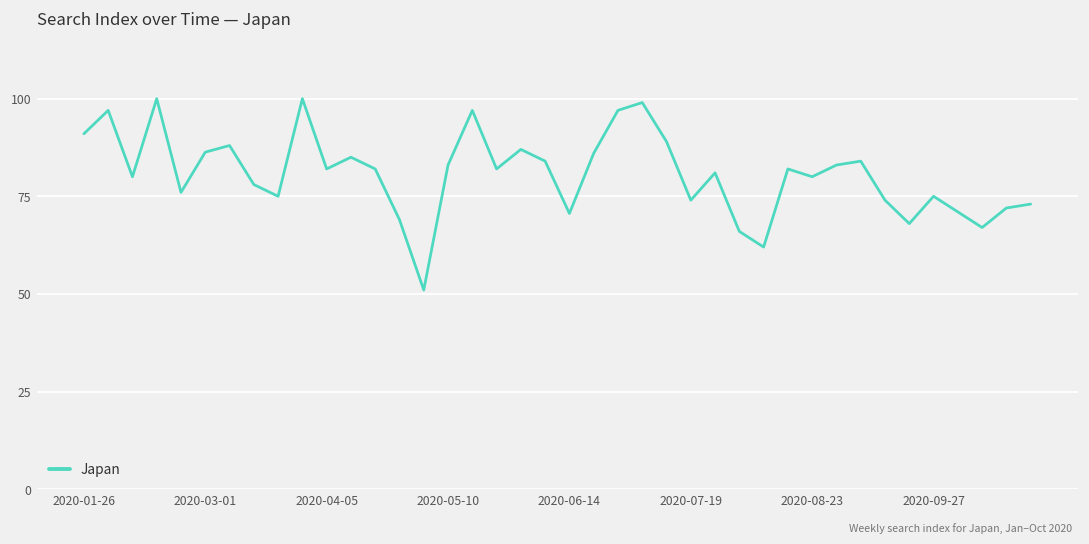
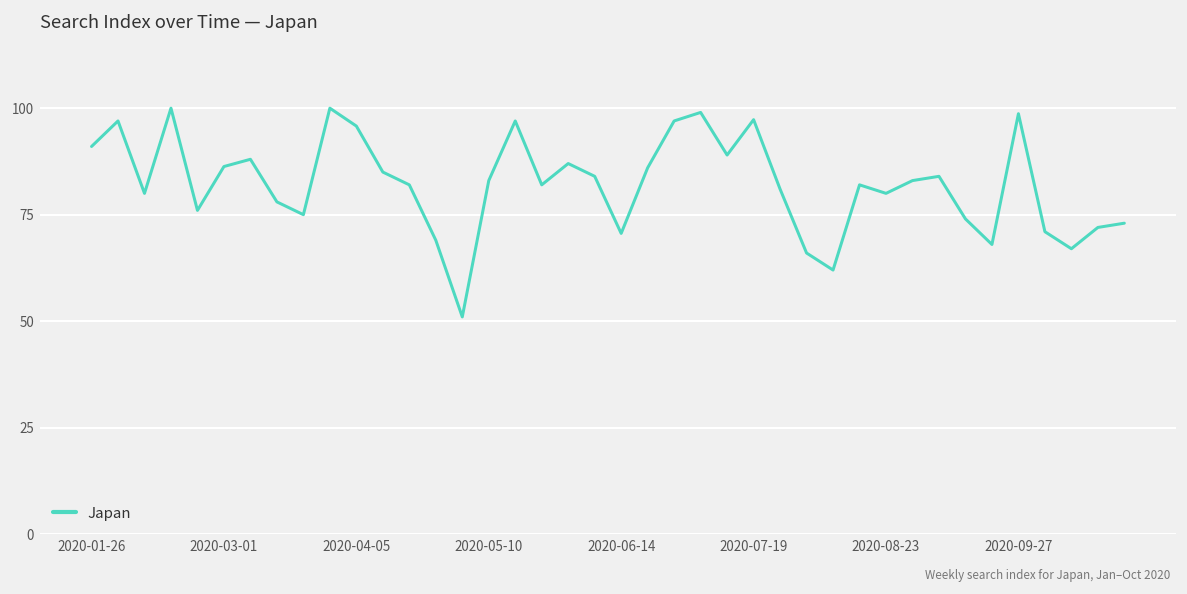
2020-04-05: 82 -> 96
2020-07-19: 74 -> 97
2020-09-27: 75 -> 99
